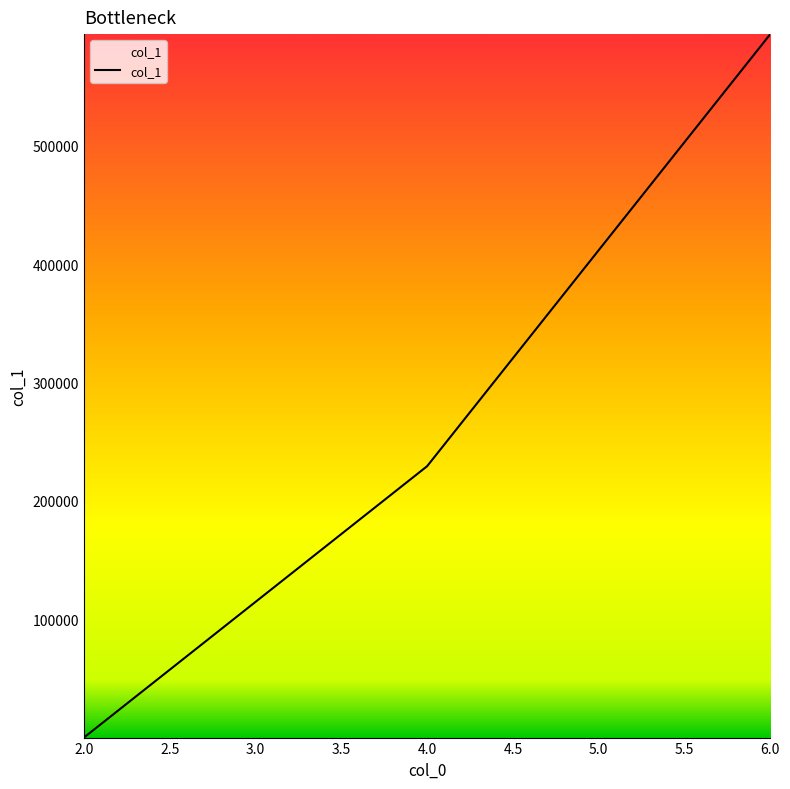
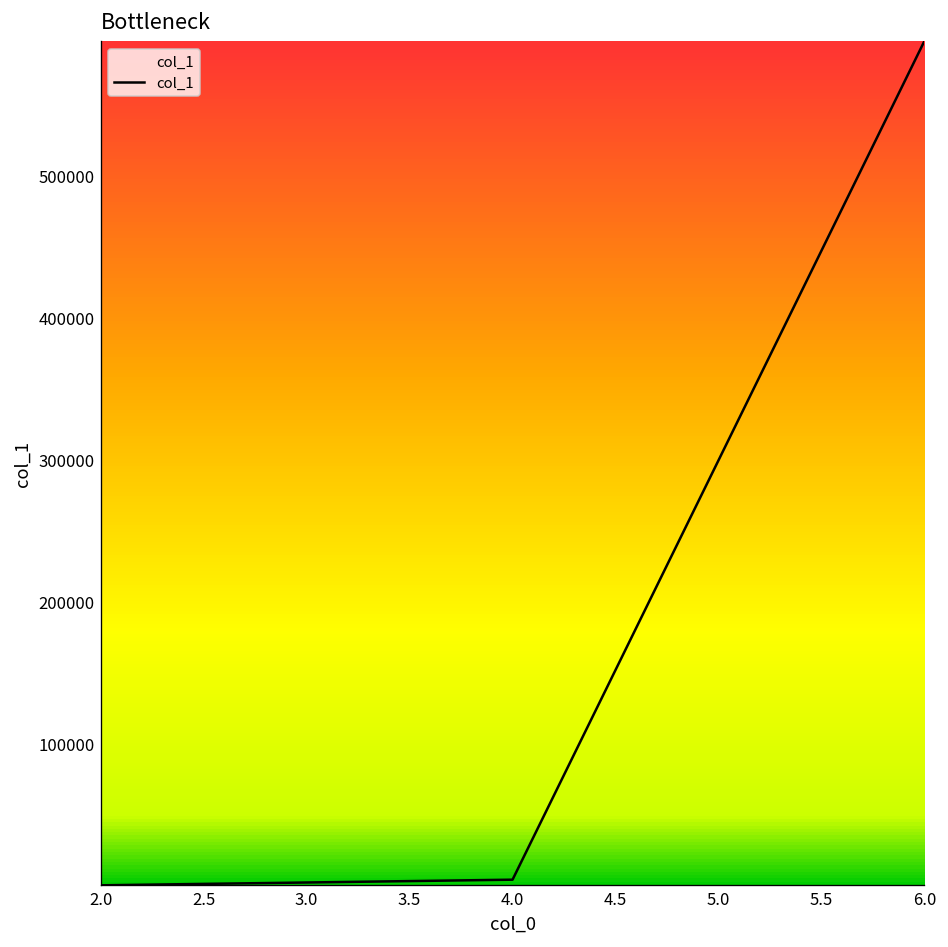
4.0: 229000 -> 4000
